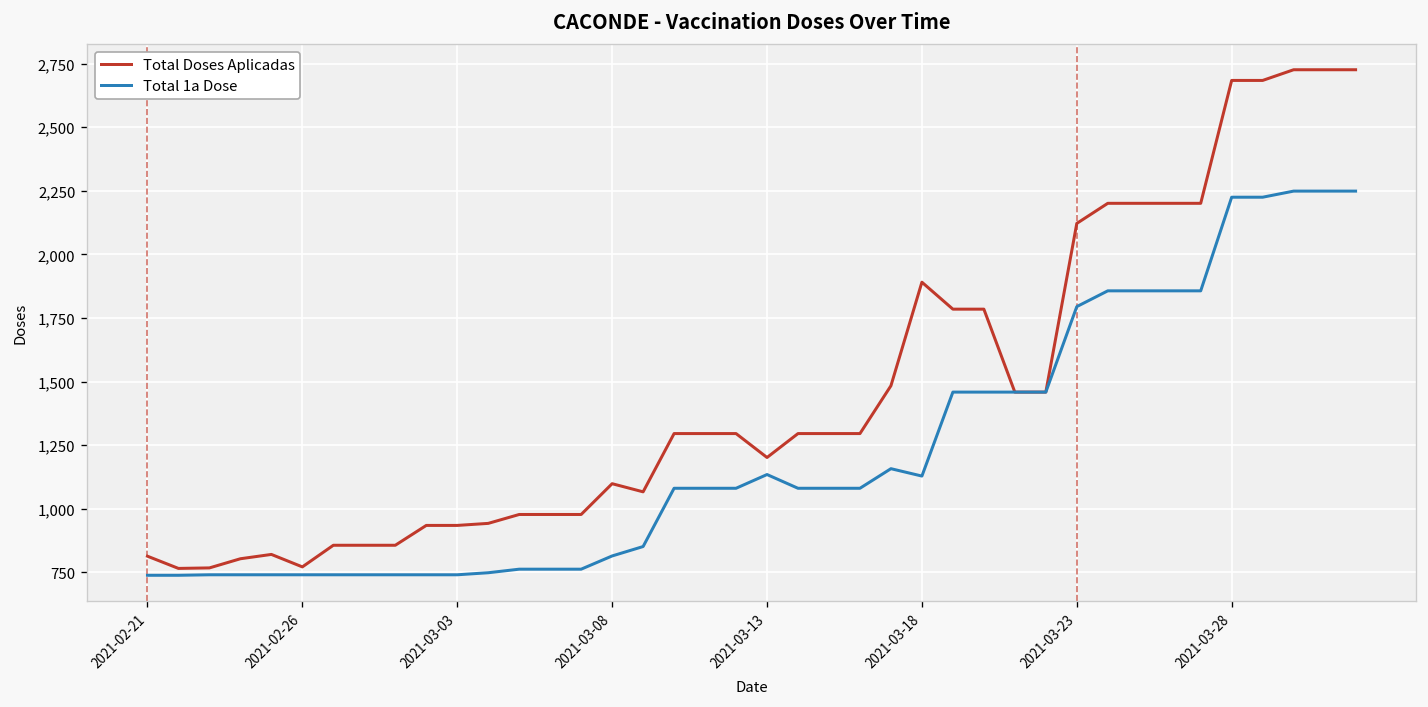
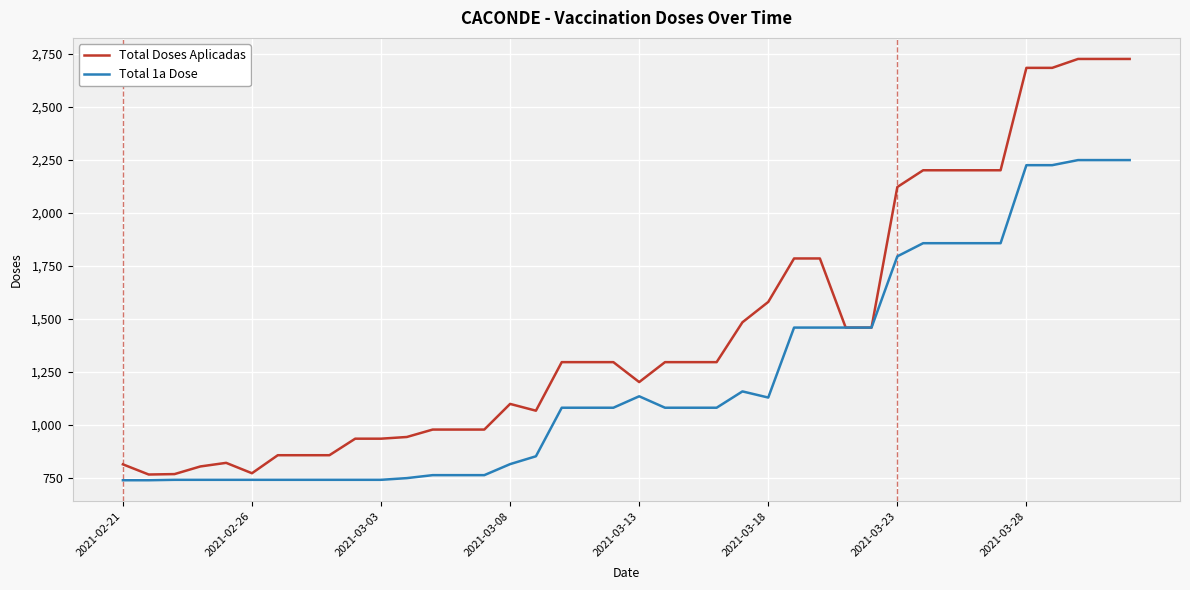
Total Doses Aplicadas, 2021-03-18: 1,890 -> 1,580
